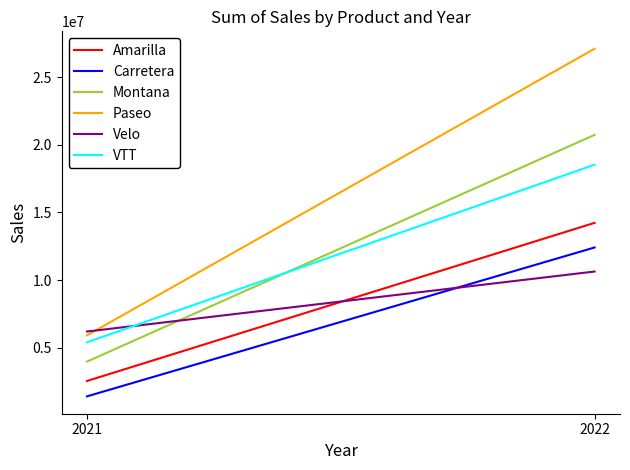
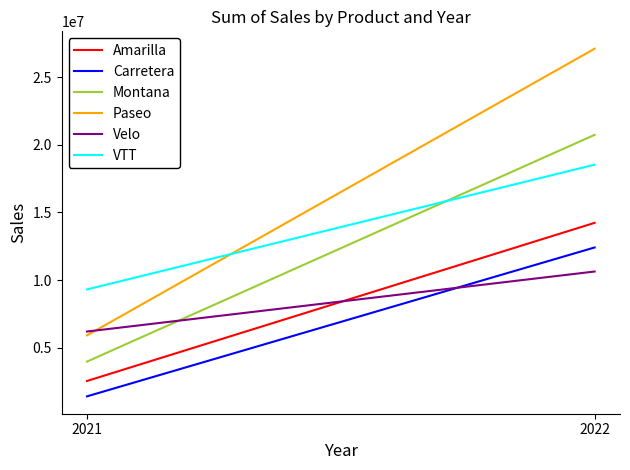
VTT, 2021: 5400000 -> 9300000
